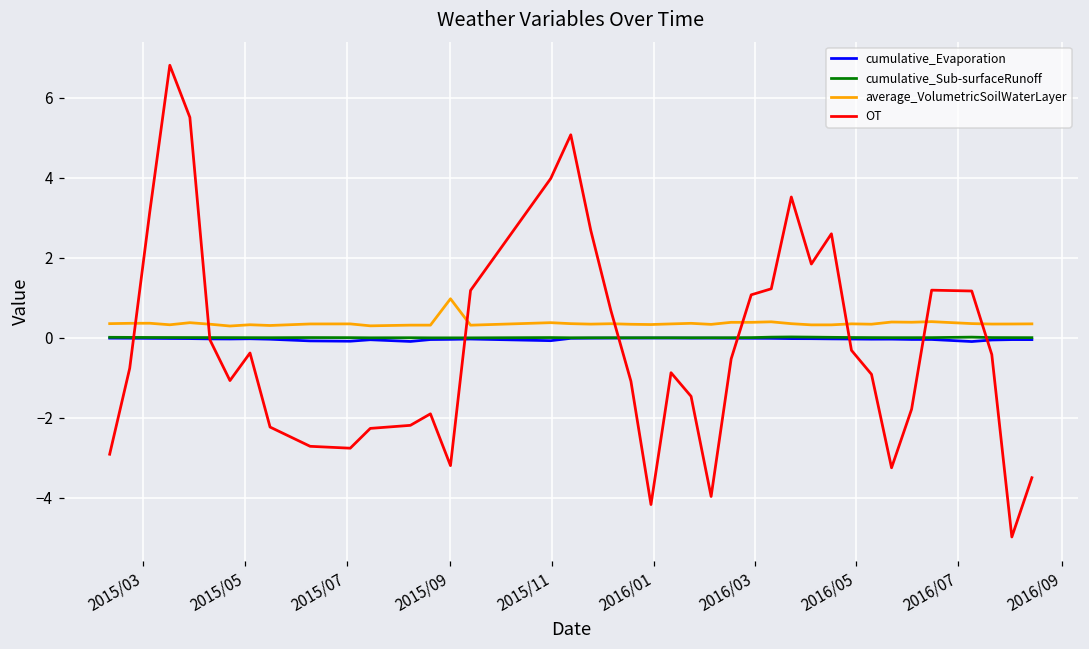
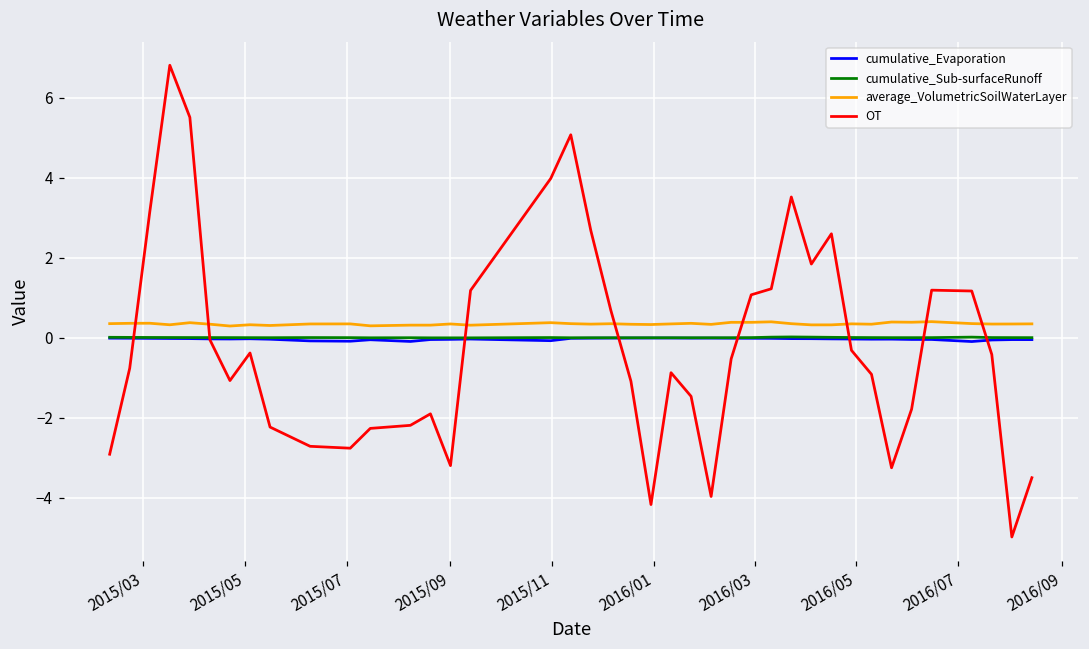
average_VolumetricSoilWaterLayer, 2015/09: 1.0 -> 0.3
